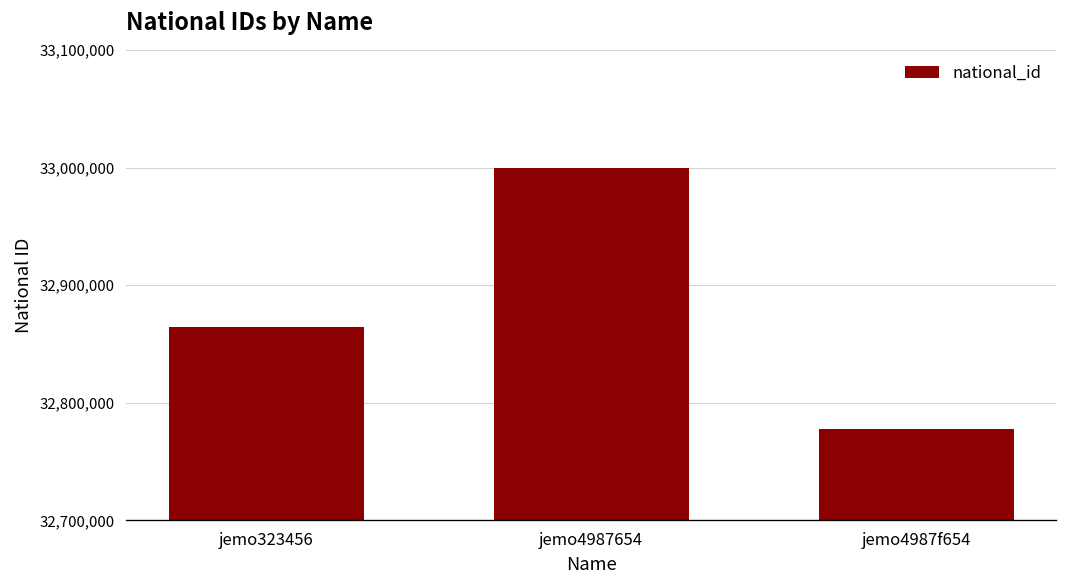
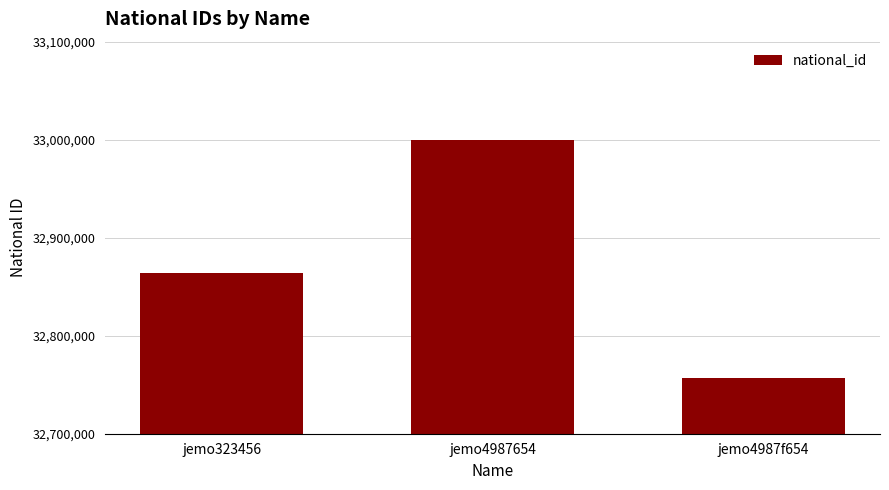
jemo4987f654: 32,780,000 -> 32,760,000
